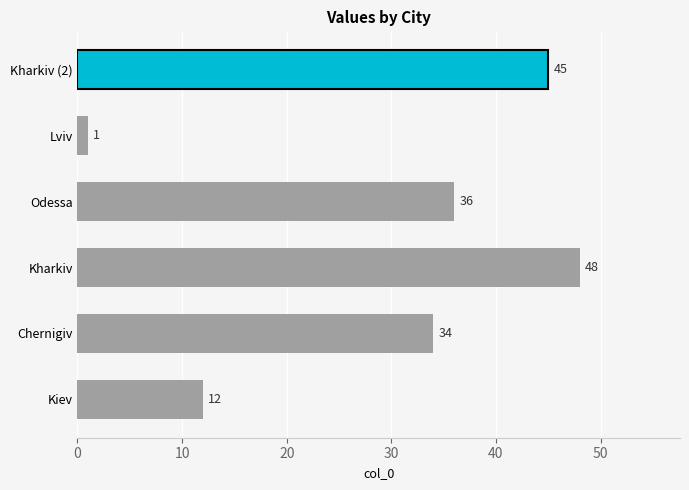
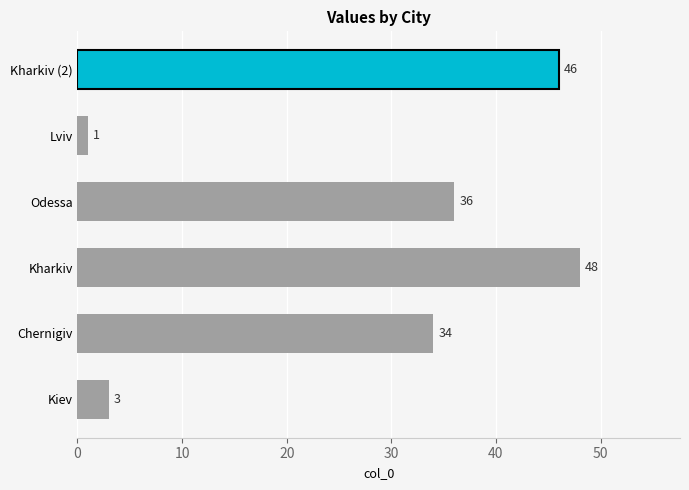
Kharkiv (2): 45 -> 46
Kiev: 12 -> 3
